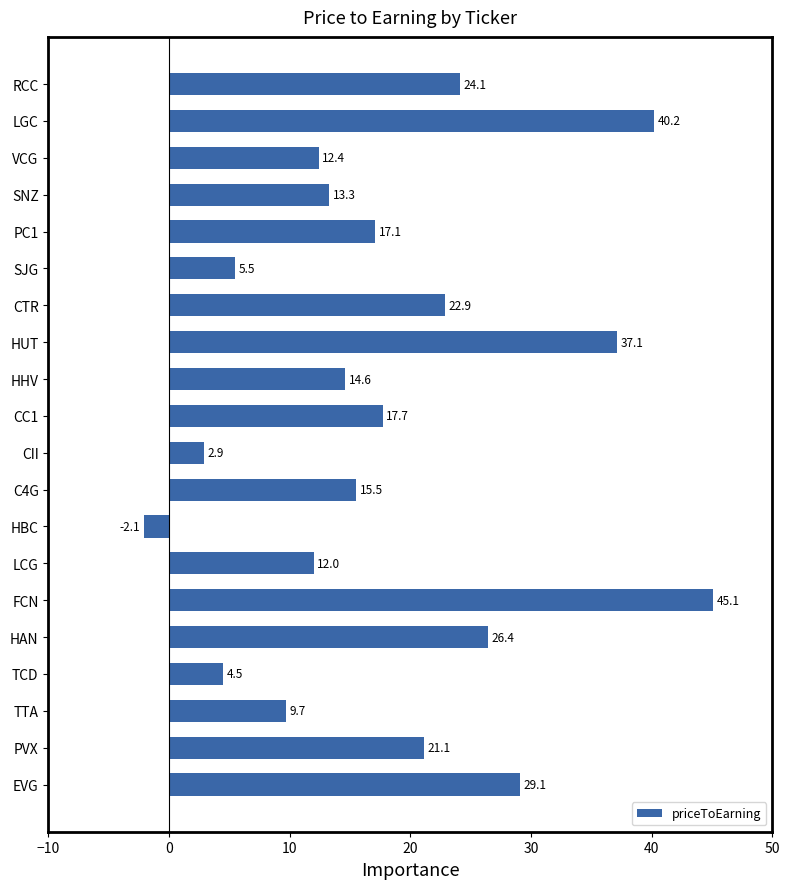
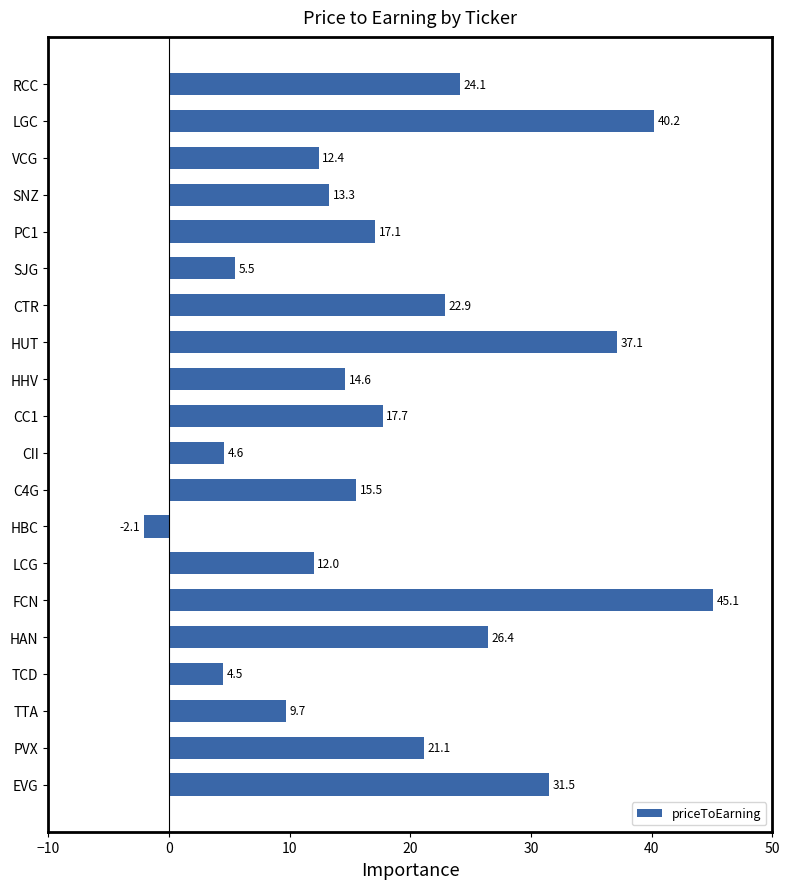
CII: 2.9 -> 4.6
EVG: 29.1 -> 31.5
